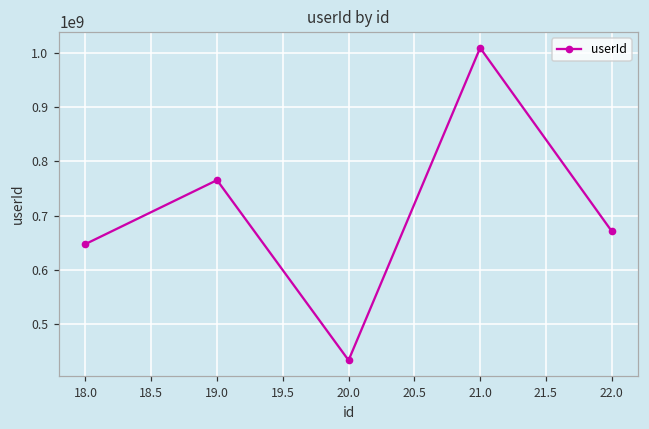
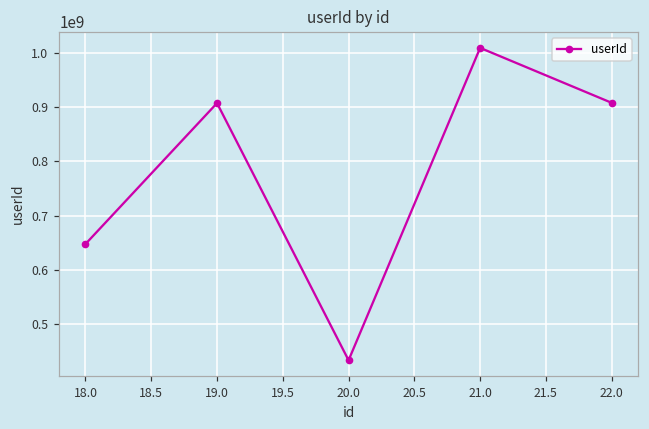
19.0: 770000000 -> 910000000
22.0: 670000000 -> 910000000
